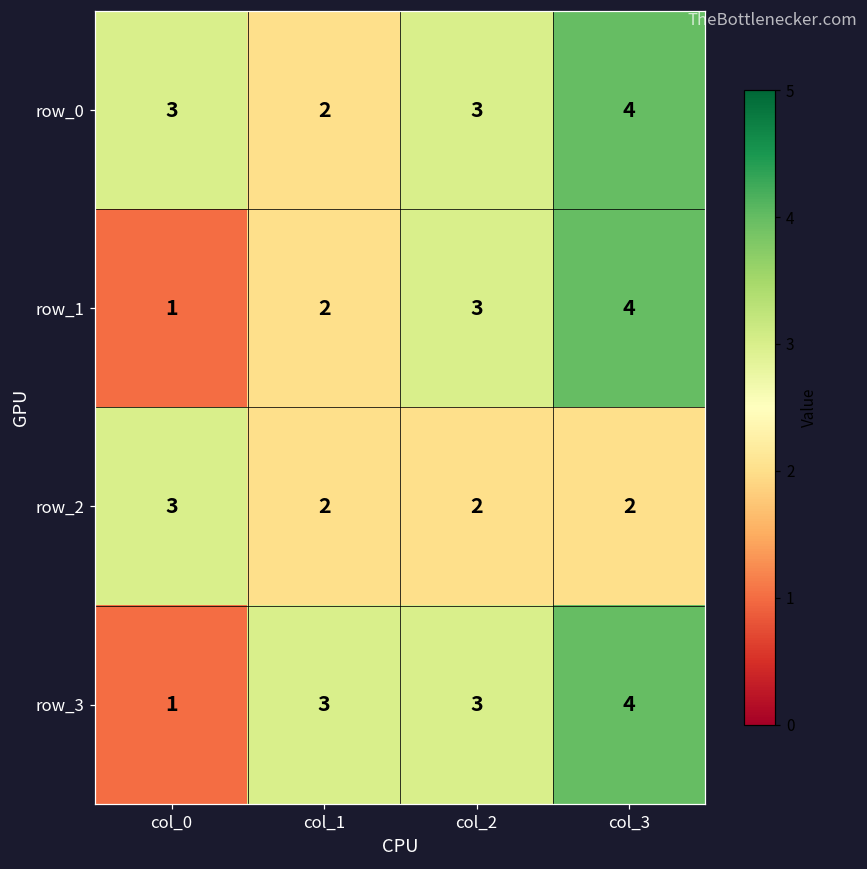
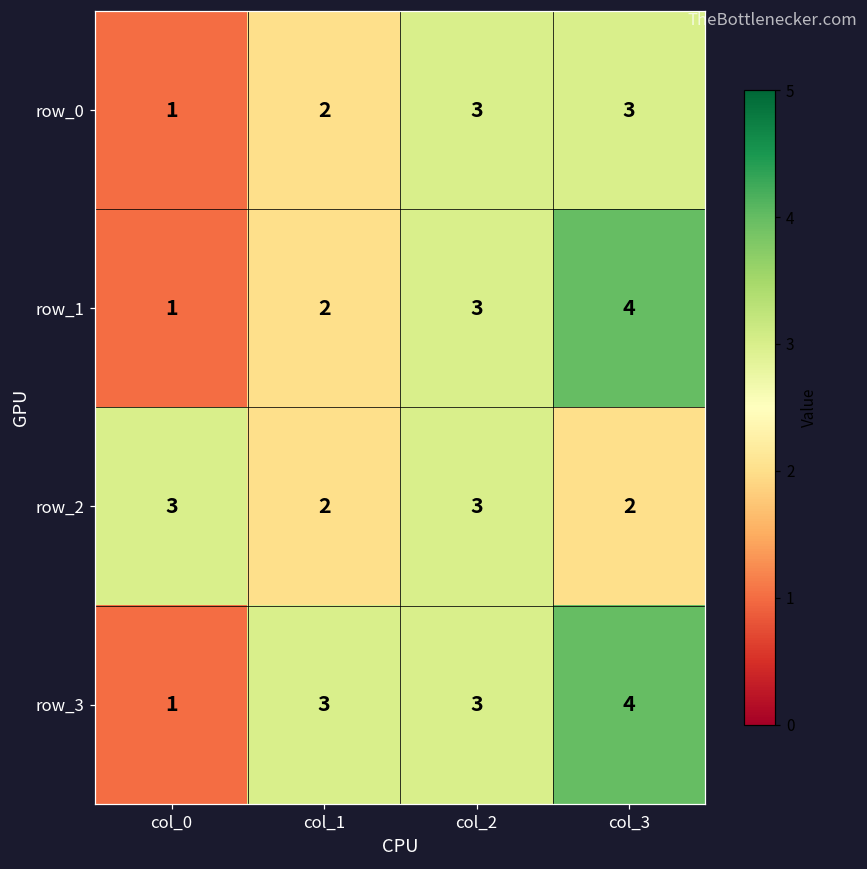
row_0, col_0: 3 -> 1
row_0, col_3: 4 -> 3
row_2, col_2: 2 -> 3
